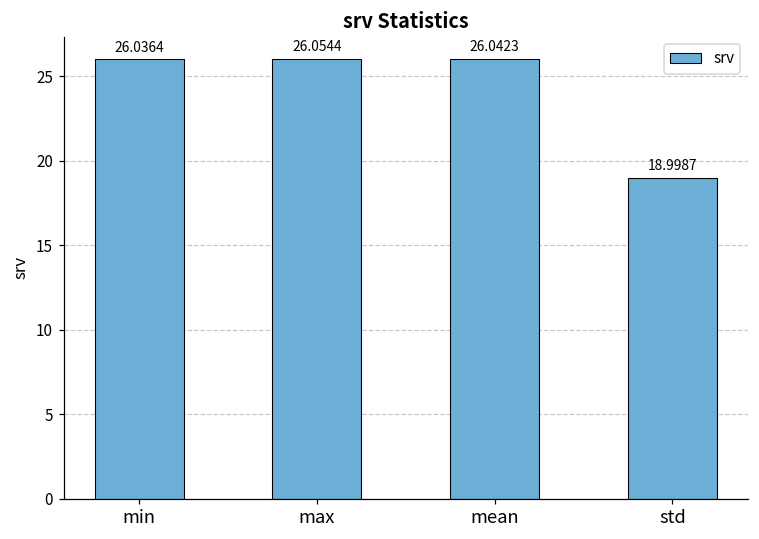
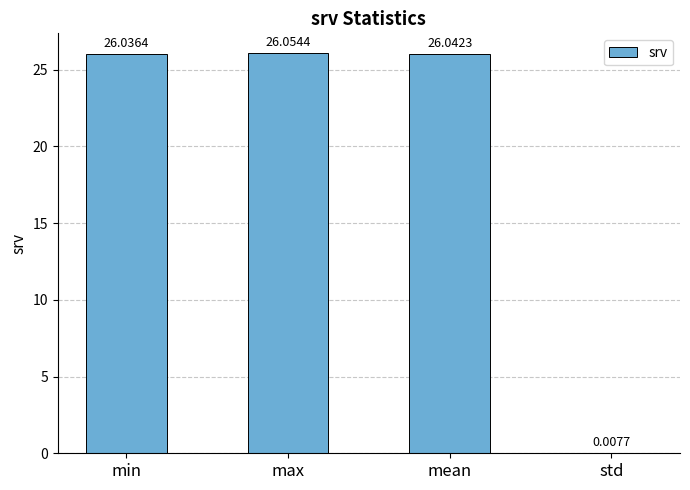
std: 18.9987 -> 0.0077
